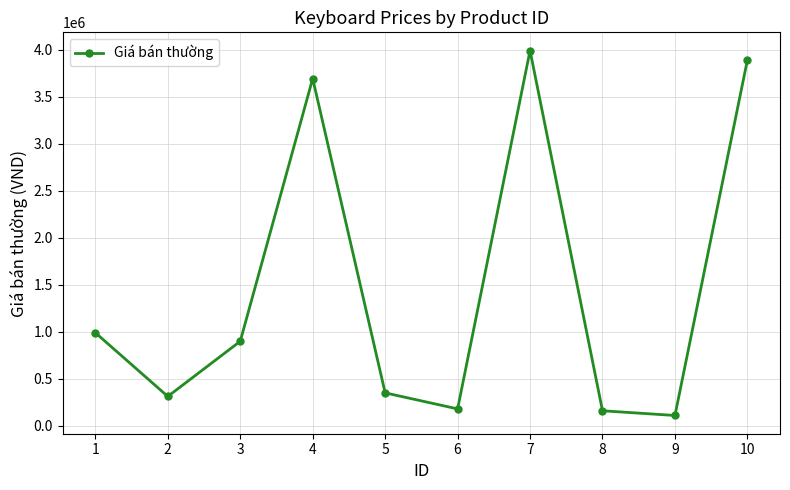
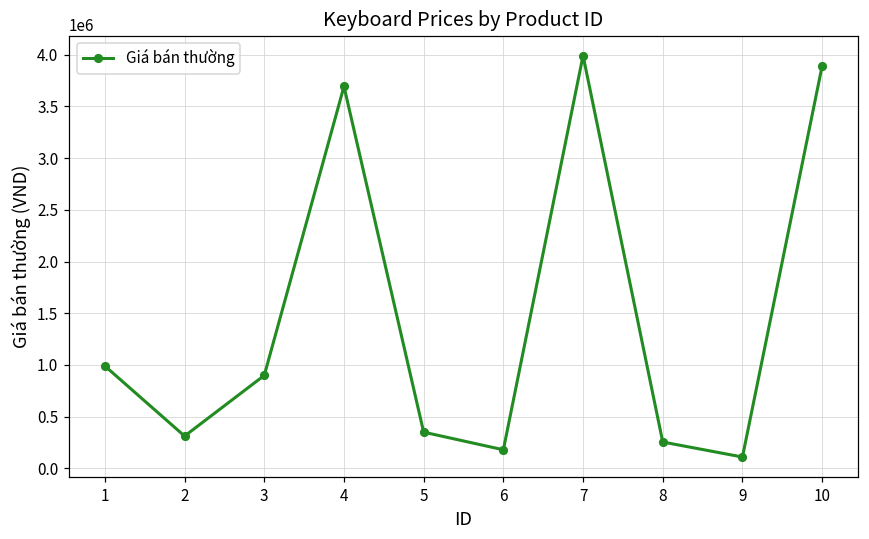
8: 200000 -> 300000
